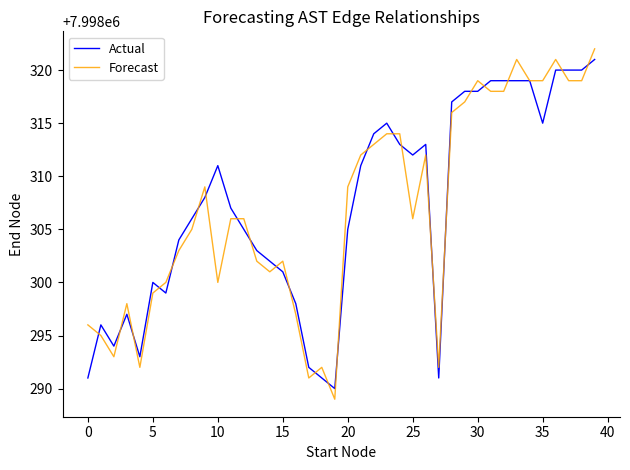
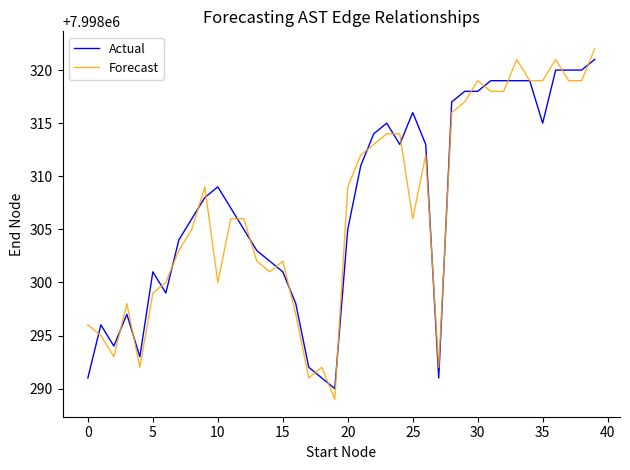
Actual, 5: 7998300 -> 7998301
Actual, 10: 7998311 -> 7998309
Actual, 25: 7998312 -> 7998316
